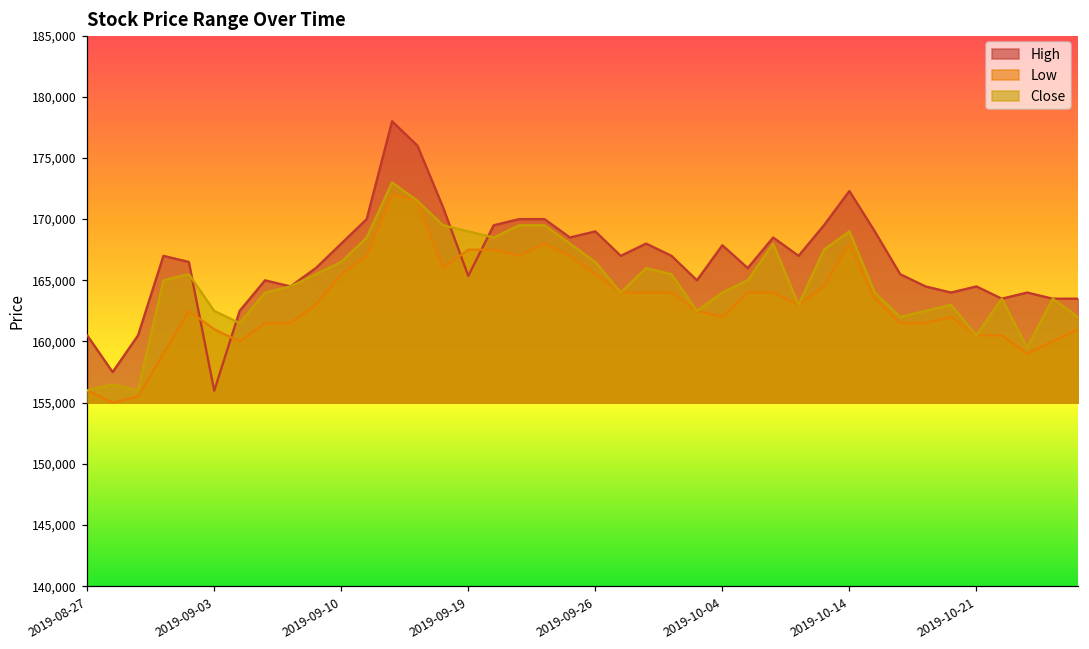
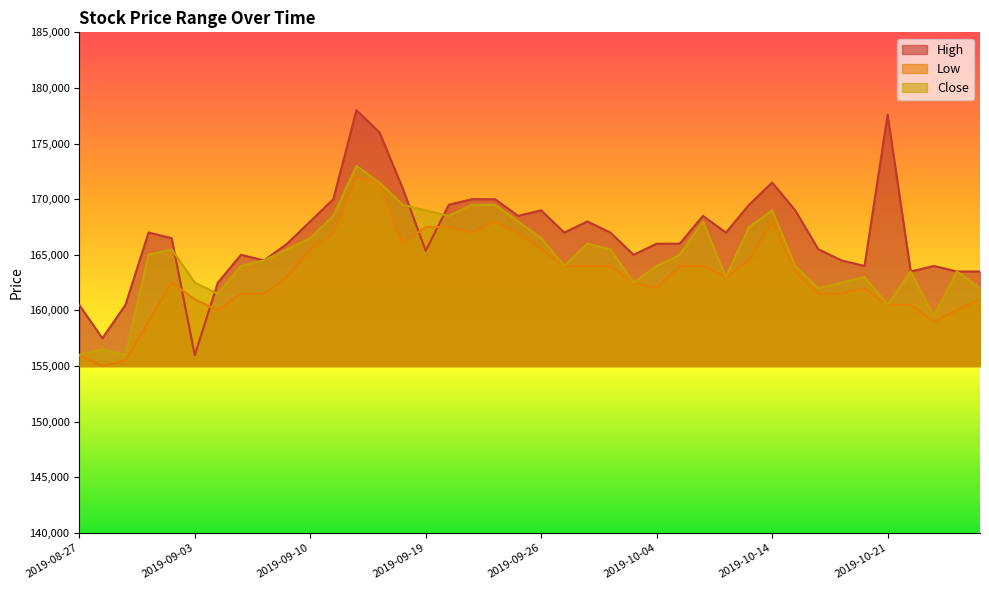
High, 2019-10-04: 167,900 -> 166,000
High, 2019-10-14: 172,300 -> 171,500
High, 2019-10-21: 164,500 -> 177,600
